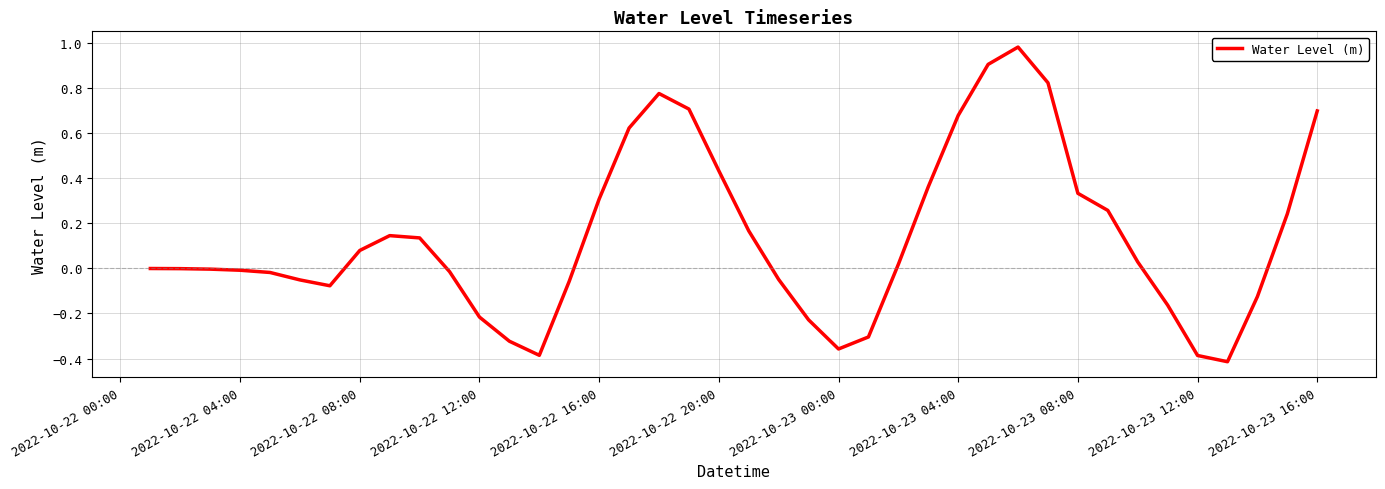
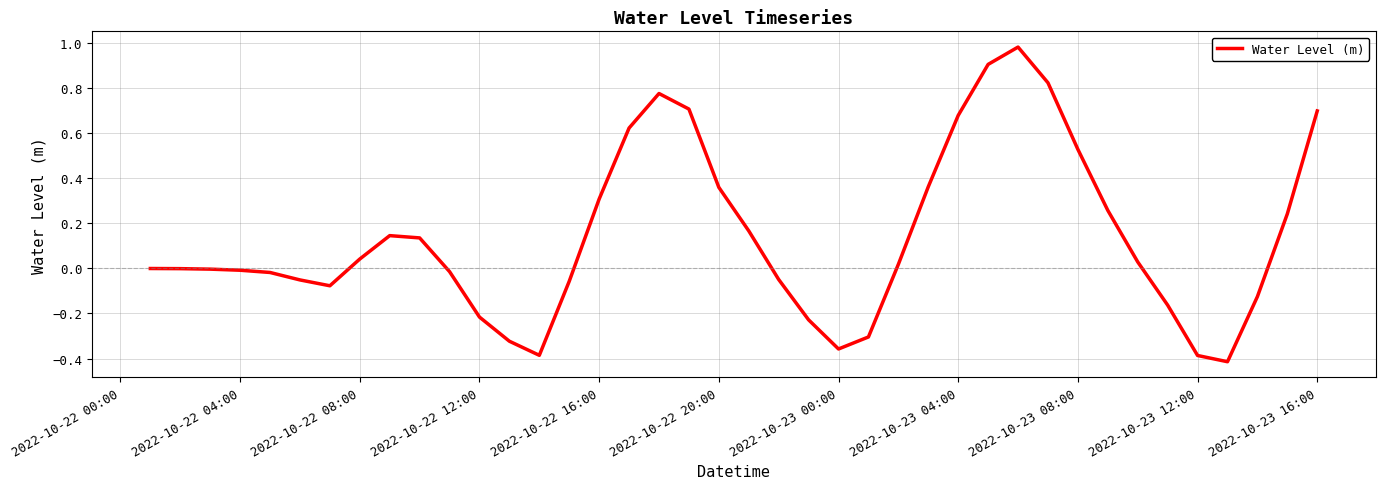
2022-10-22 08:00: 0.08 -> 0.04
2022-10-22 20:00: 0.43 -> 0.36
2022-10-23 08:00: 0.33 -> 0.53
